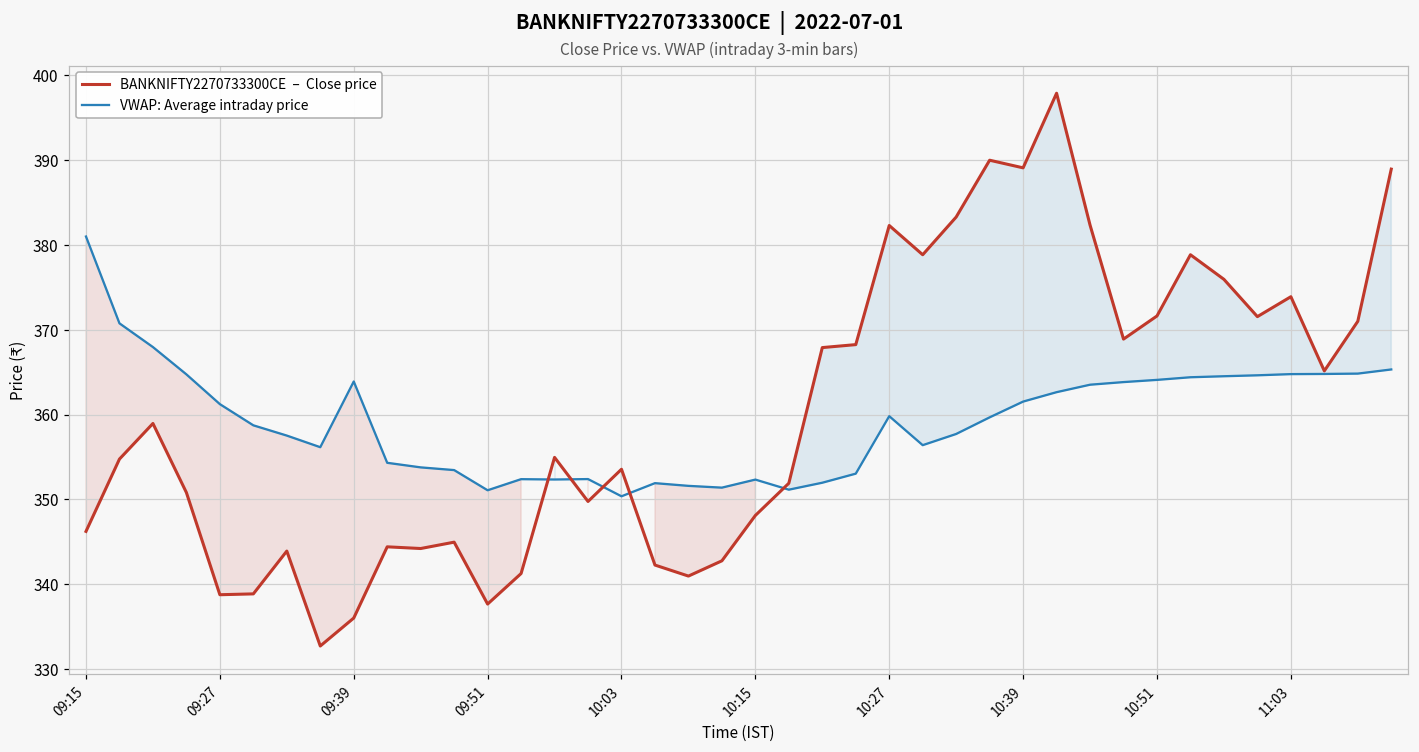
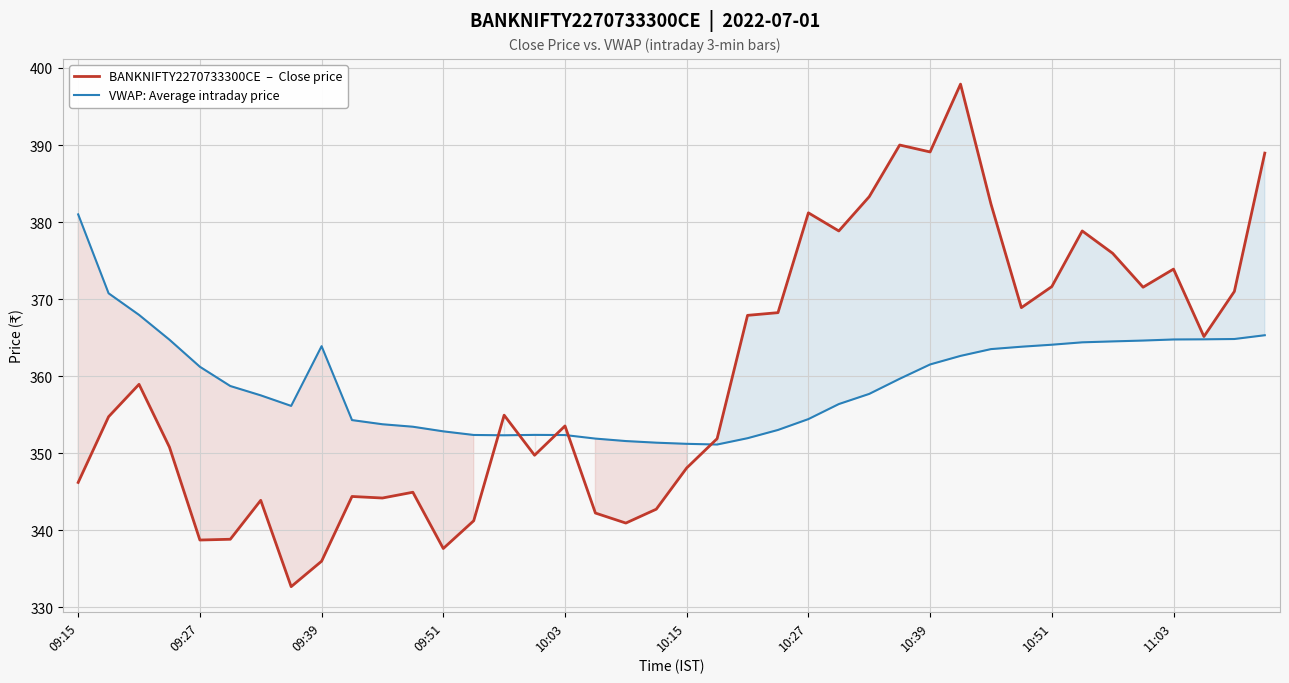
VWAP: Average intraday price, 09:51: 351 -> 353
VWAP: Average intraday price, 10:03: 350 -> 352
VWAP: Average intraday price, 10:15: 352 -> 351
BANKNIFTY2270733300CE – Close price, 10:27: 382 -> 381
VWAP: Average intraday price, 10:27: 360 -> 354
